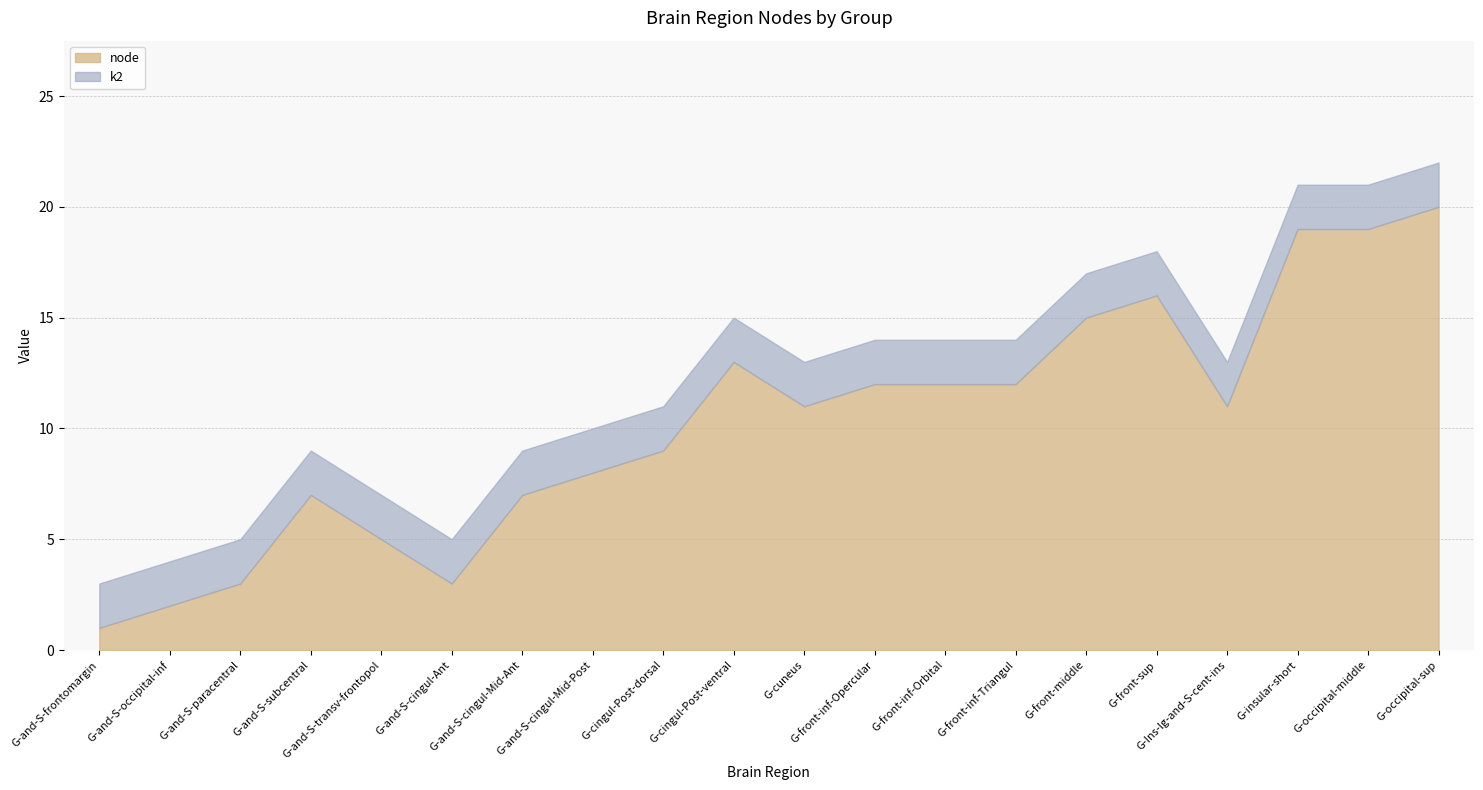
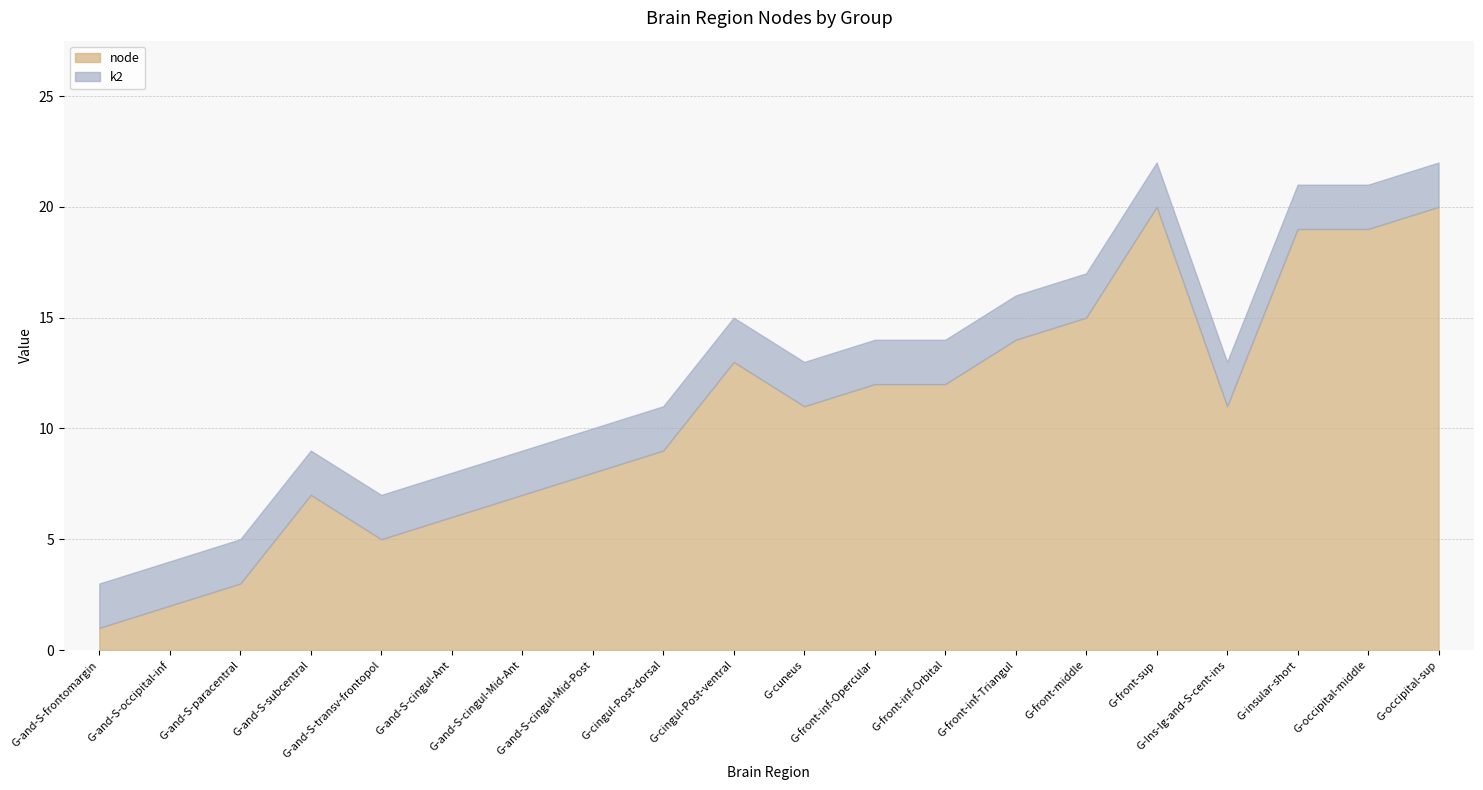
node, G-and-S-cingul-Ant: 3 -> 6
node, G-front-inf-Triangul: 12 -> 14
node, G-front-sup: 16 -> 20
